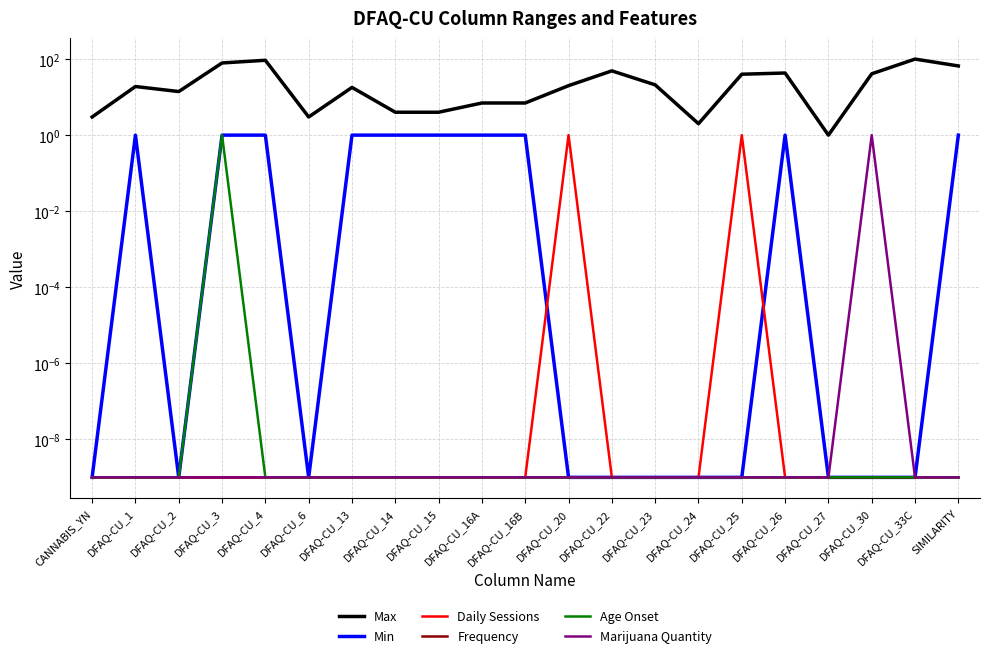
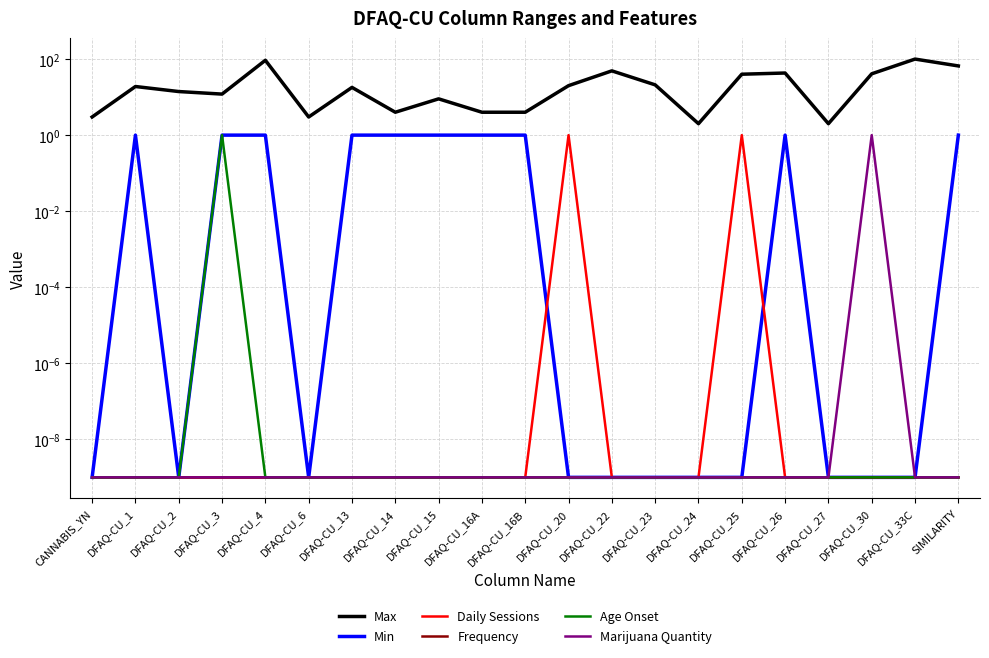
Max, DFAQ-CU_3: 80 -> 12
Max, DFAQ-CU_15: 4 -> 9
Max, DFAQ-CU_16A: 7 -> 4
Max, DFAQ-CU_16B: 7 -> 4
Max, DFAQ-CU_27: 1 -> 2
